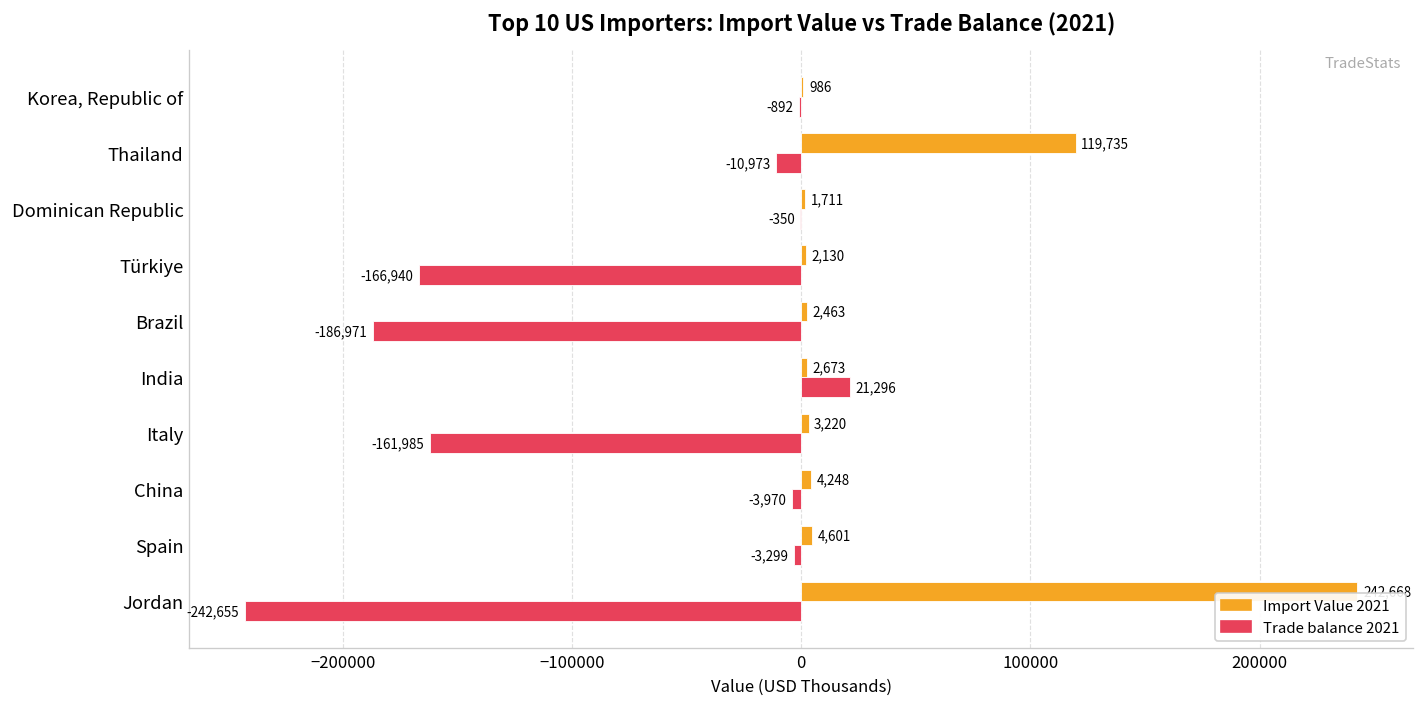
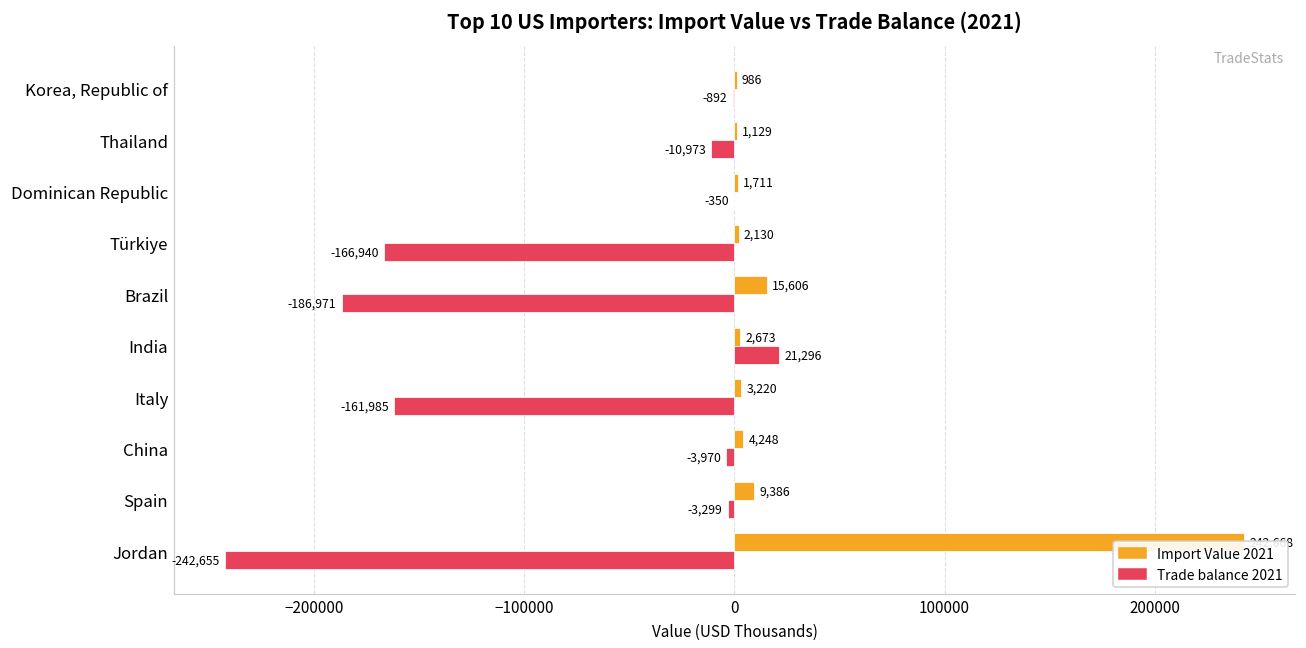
Import Value 2021, Thailand: 119,735 -> 1,129
Import Value 2021, Brazil: 2,463 -> 15,606
Import Value 2021, Spain: 4,601 -> 9,386
